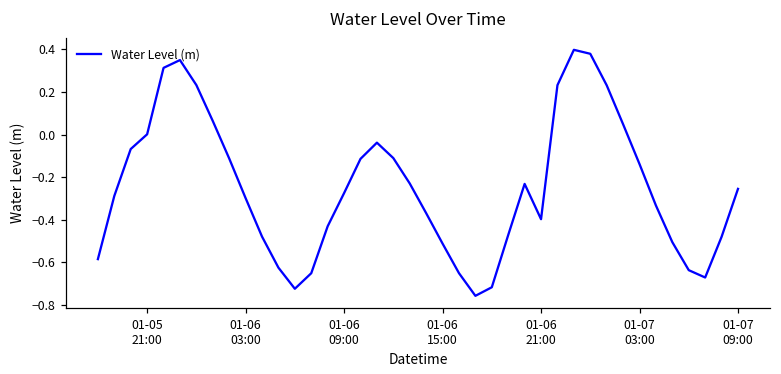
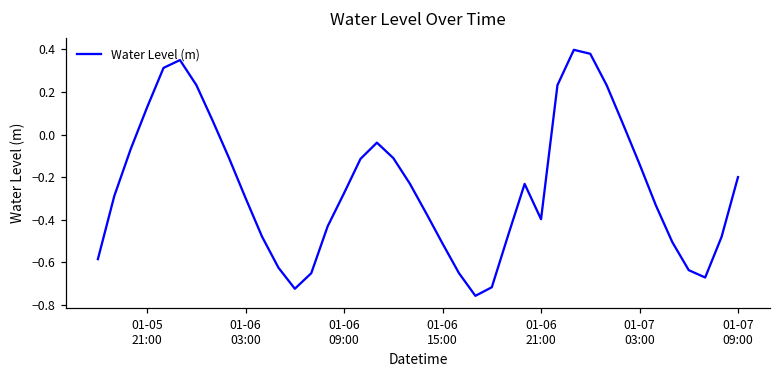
01-05 21:00: 0.00 -> 0.13
01-07 09:00: -0.25 -> -0.20
